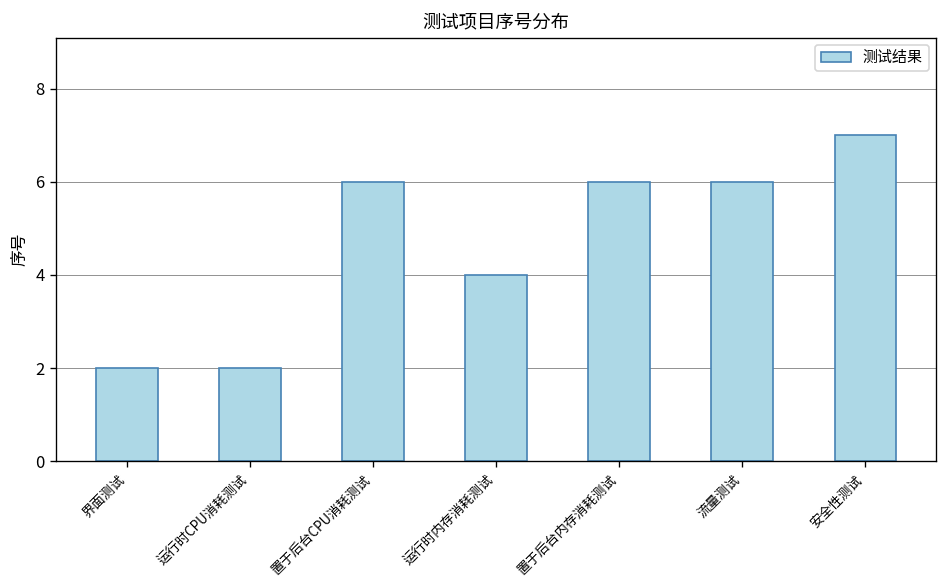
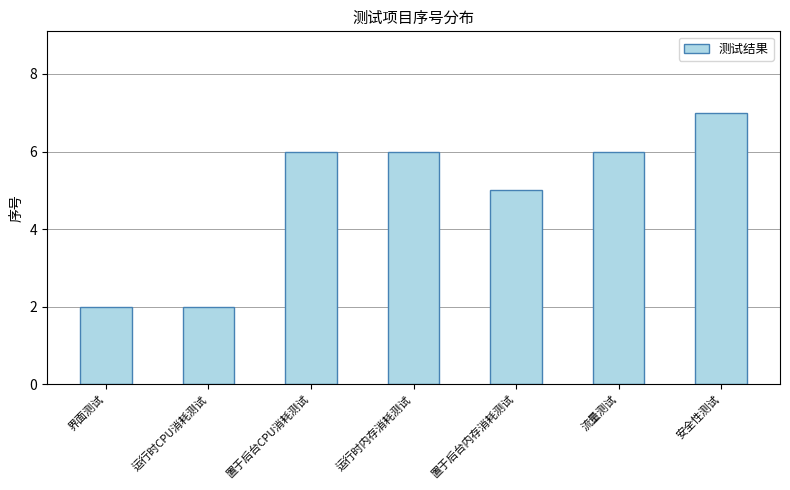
运行时内存消耗测试: 4 -> 6
置于后台内存消耗测试: 6 -> 5
